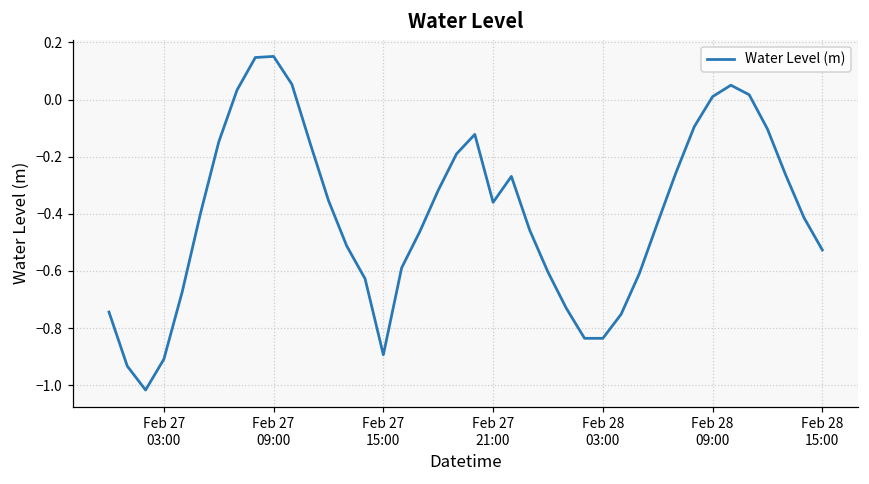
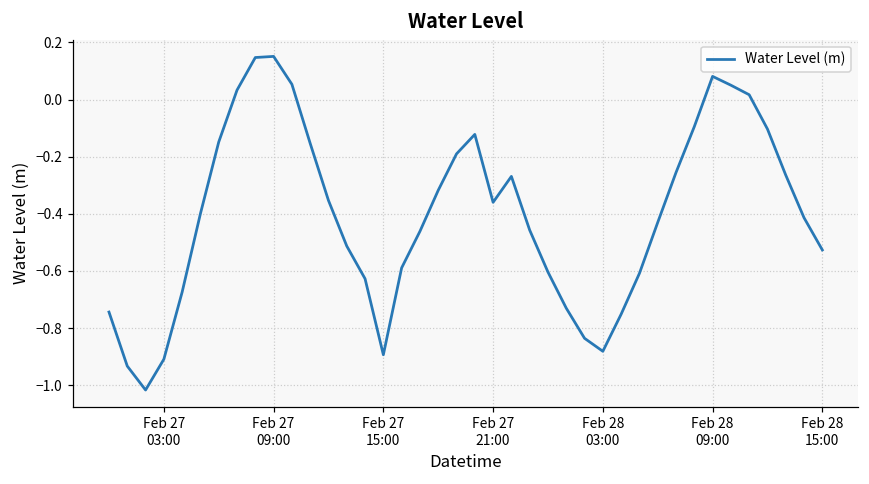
Feb 28 03:00: -0.84 -> -0.88
Feb 28 09:00: 0.01 -> 0.08
